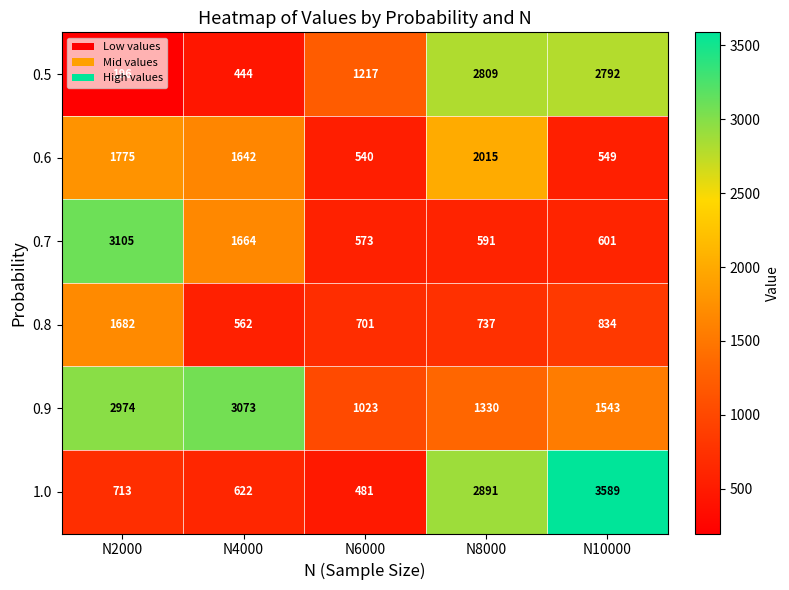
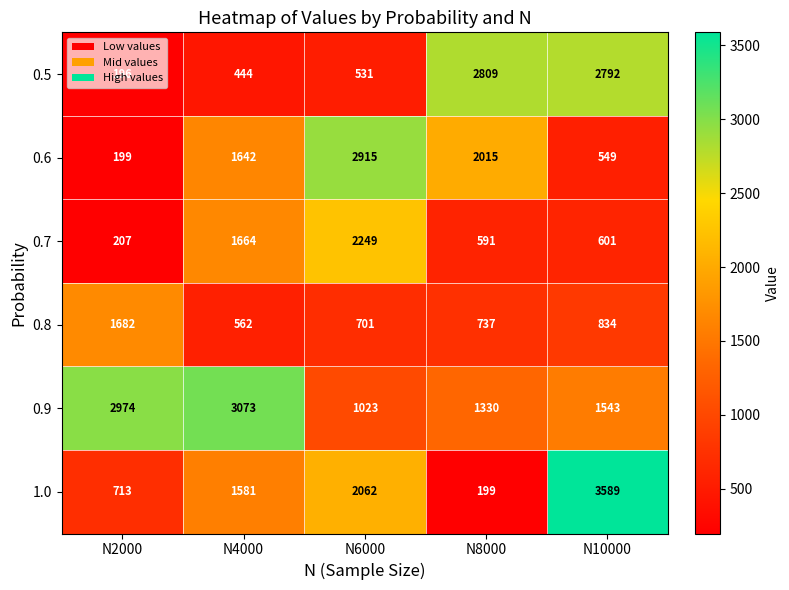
0.5, N6000: 1217 -> 531
0.6, N2000: 1775 -> 199
0.6, N6000: 540 -> 2915
0.7, N2000: 3105 -> 207
0.7, N6000: 573 -> 2249
1.0, N4000: 622 -> 1581
1.0, N6000: 481 -> 2062
1.0, N8000: 2891 -> 199
